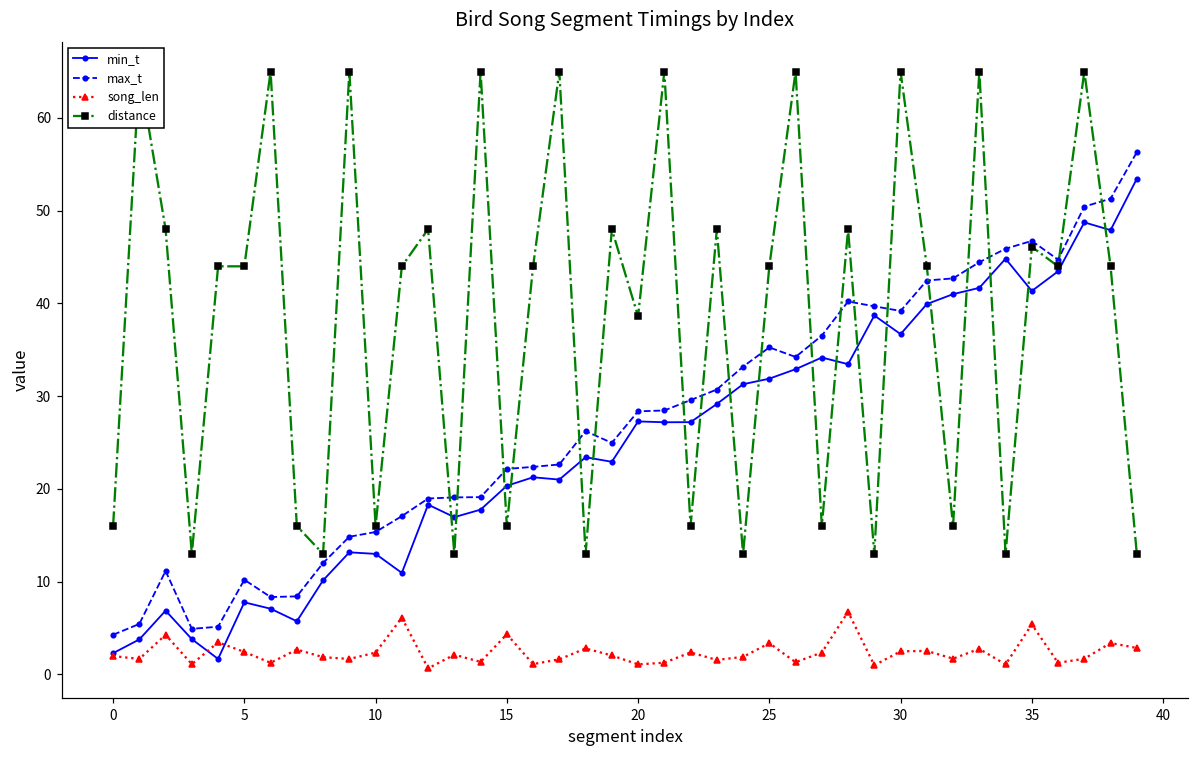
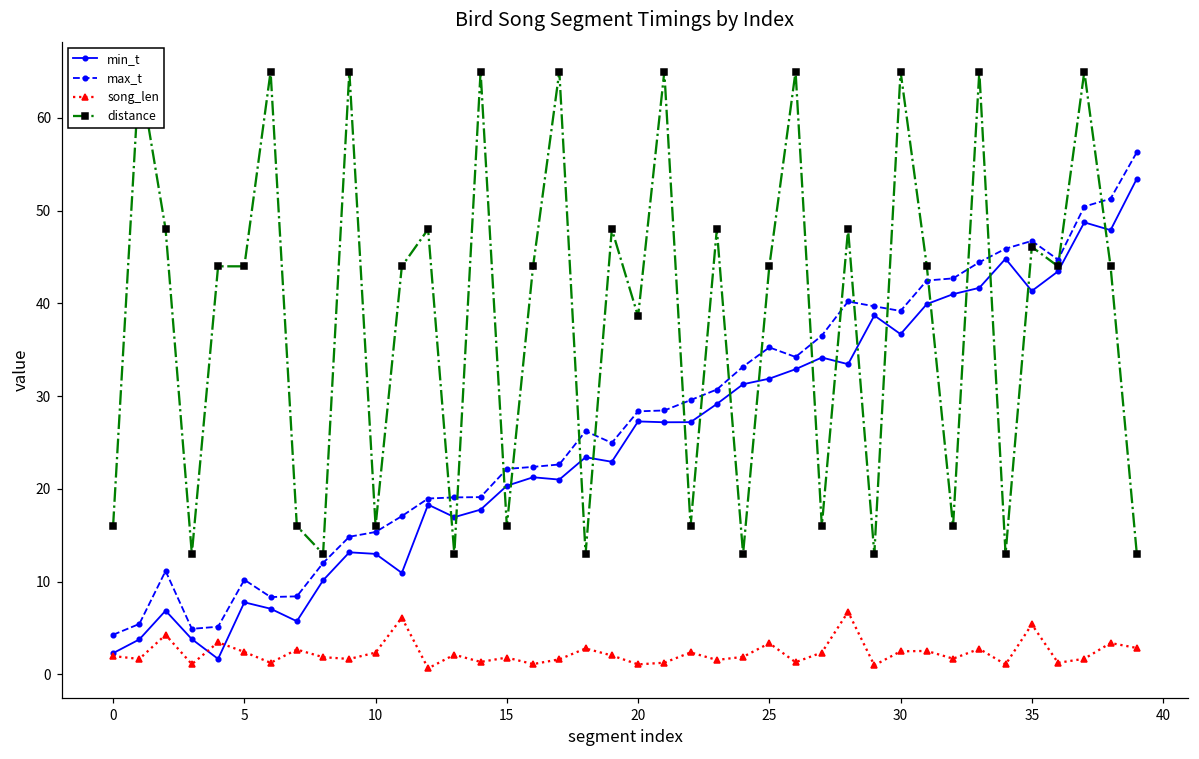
song_len, 15: 4 -> 2
